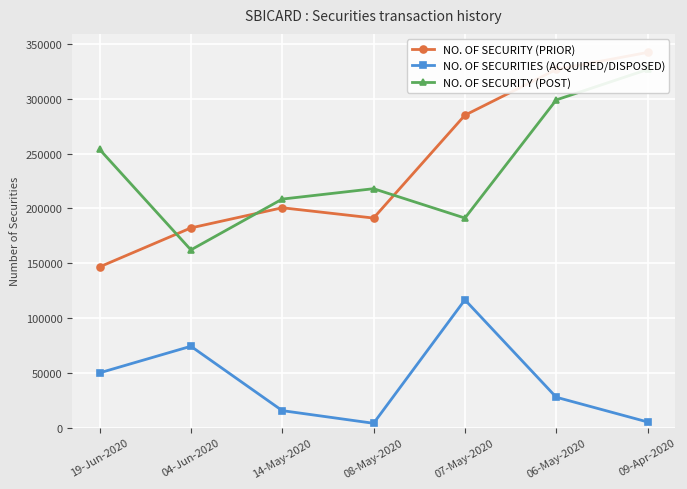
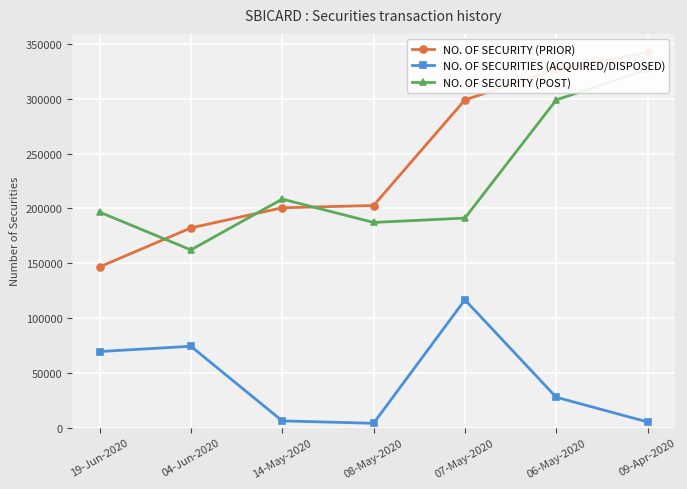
NO. OF SECURITIES (ACQUIRED/DISPOSED), 19-Jun-2020: 50000 -> 69000
NO. OF SECURITY (POST), 19-Jun-2020: 254000 -> 197000
NO. OF SECURITIES (ACQUIRED/DISPOSED), 14-May-2020: 16000 -> 6000
NO. OF SECURITY (PRIOR), 08-May-2020: 191000 -> 203000
NO. OF SECURITY (POST), 08-May-2020: 218000 -> 187000
NO. OF SECURITY (PRIOR), 07-May-2020: 285000 -> 299000
